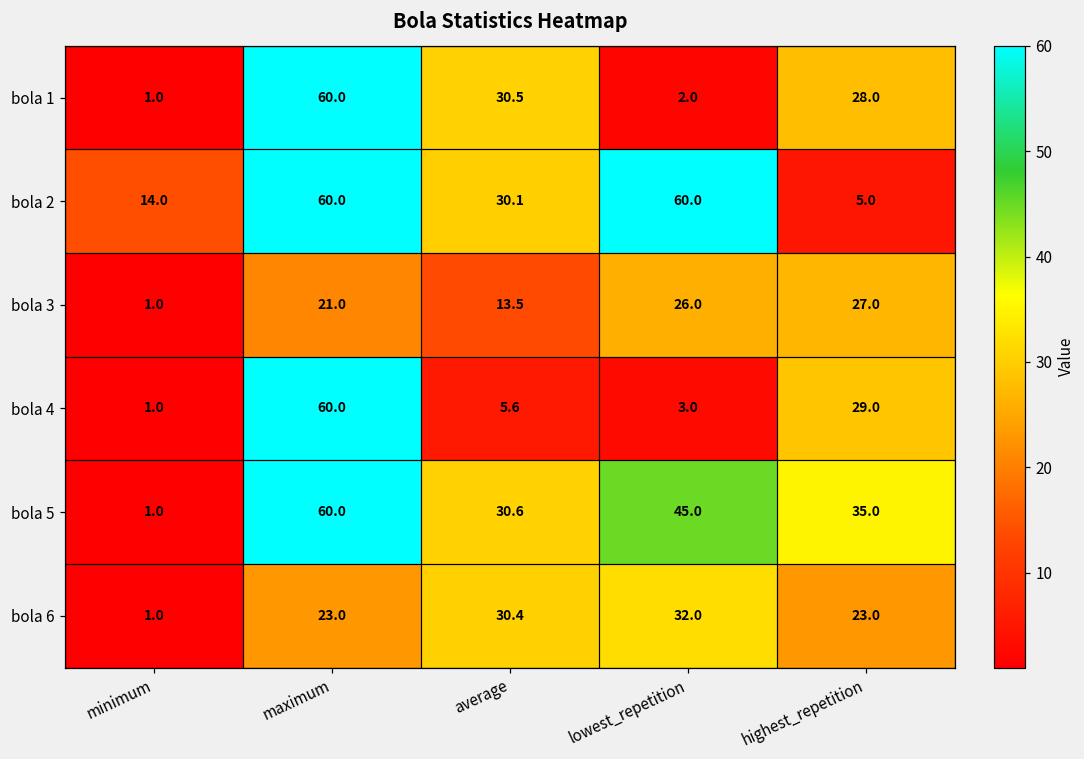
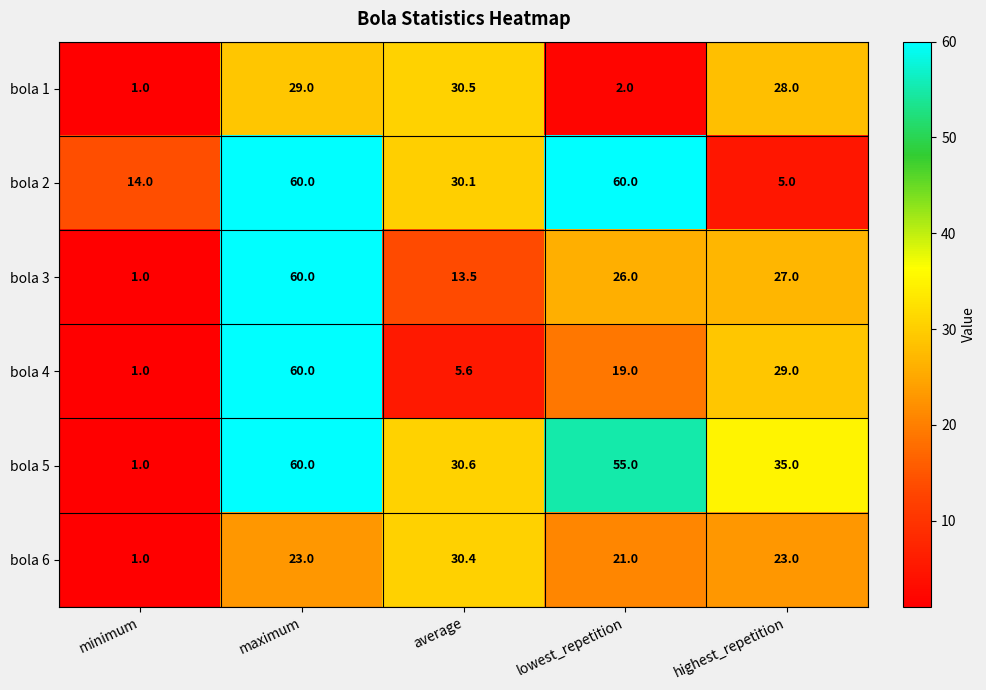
bola 1, maximum: 60.0 -> 29.0
bola 3, maximum: 21.0 -> 60.0
bola 4, lowest_repetition: 3.0 -> 19.0
bola 5, lowest_repetition: 45.0 -> 55.0
bola 6, lowest_repetition: 32.0 -> 21.0
